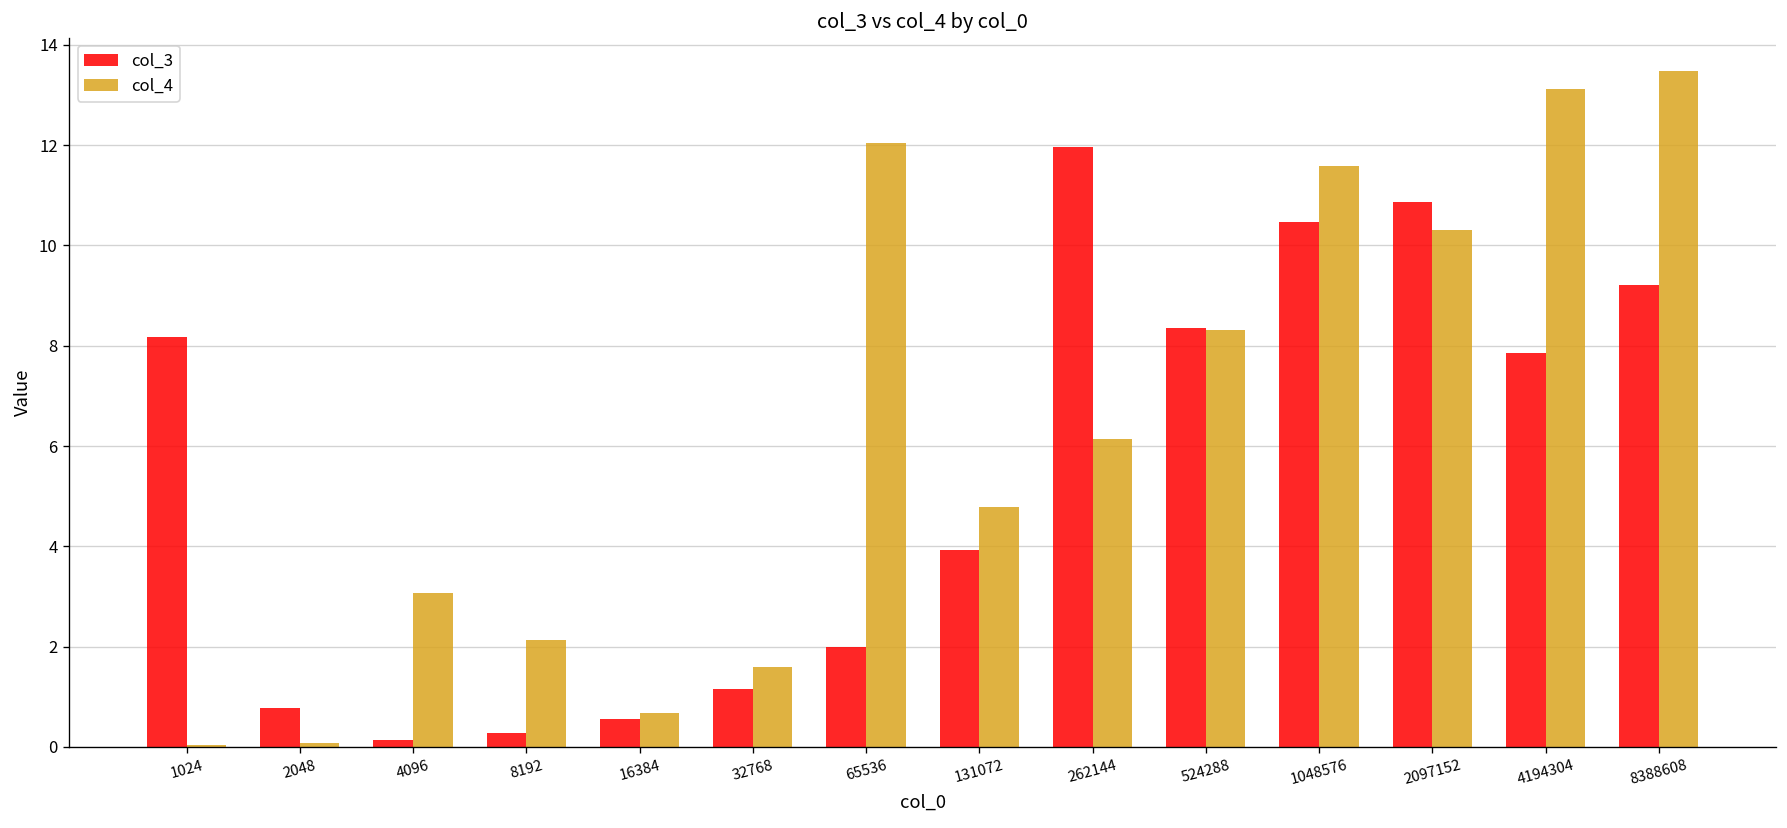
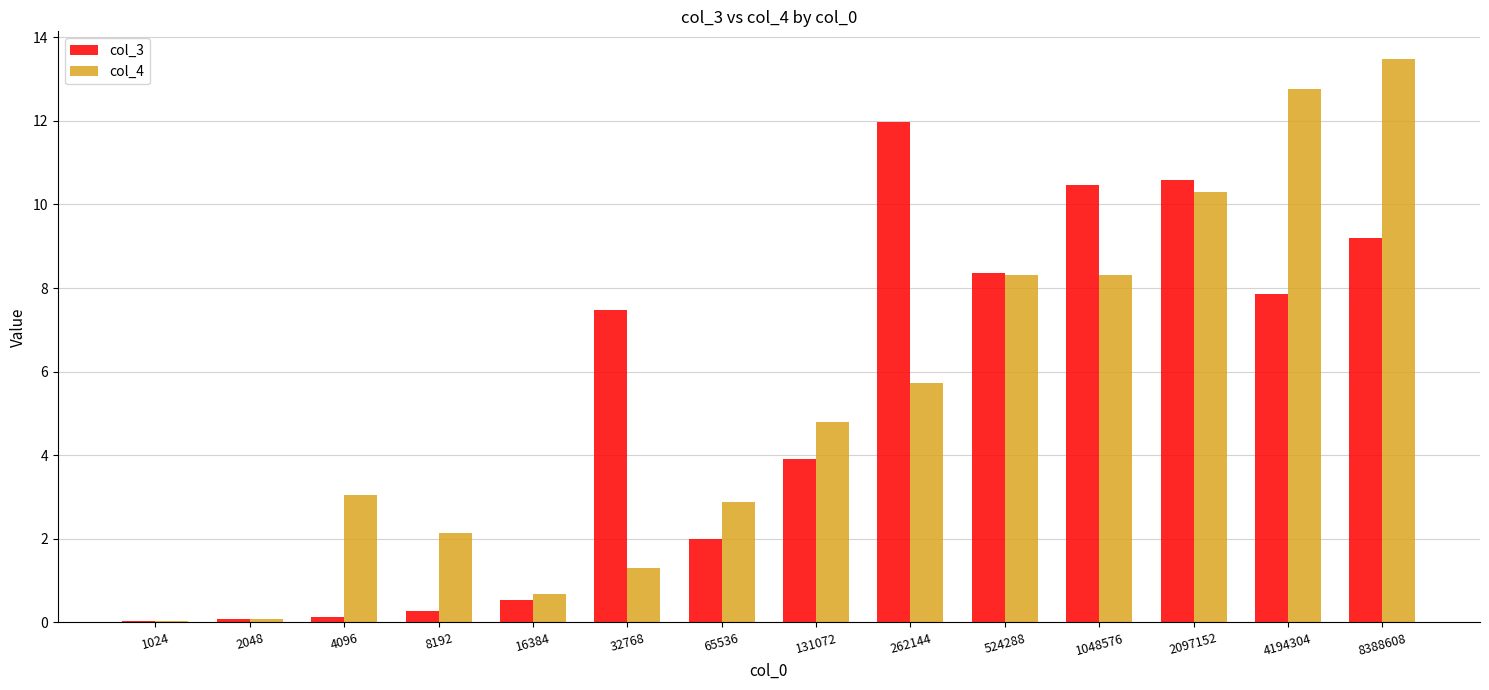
col_3, 1024: 8.2 -> 0.0
col_3, 2048: 0.8 -> 0.1
col_3, 32768: 1.1 -> 7.5
col_4, 32768: 1.6 -> 1.3
col_4, 65536: 12.0 -> 2.9
col_4, 262144: 6.1 -> 5.7
col_4, 1048576: 11.6 -> 8.3
col_3, 2097152: 10.9 -> 10.6
col_4, 4194304: 13.1 -> 12.8
